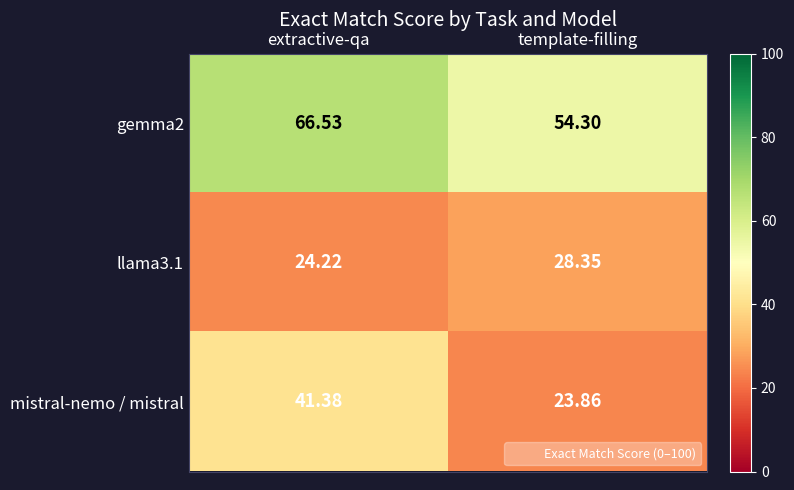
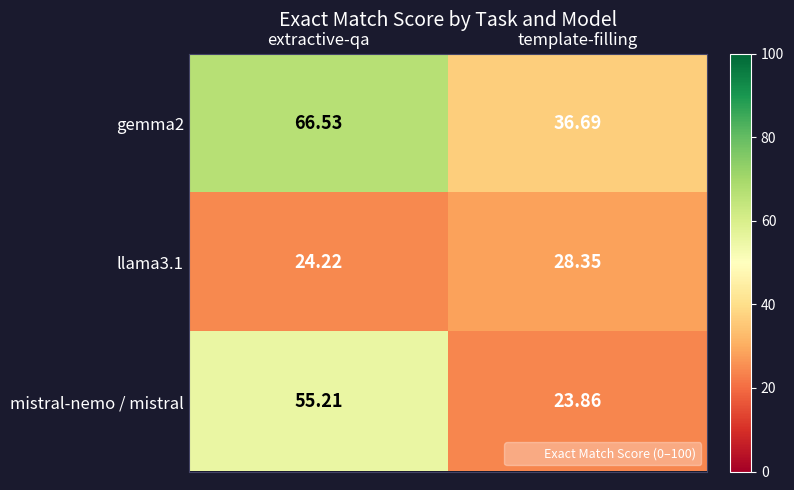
gemma2, template-filling: 54.30 -> 36.69
mistral-nemo / mistral, extractive-qa: 41.38 -> 55.21
